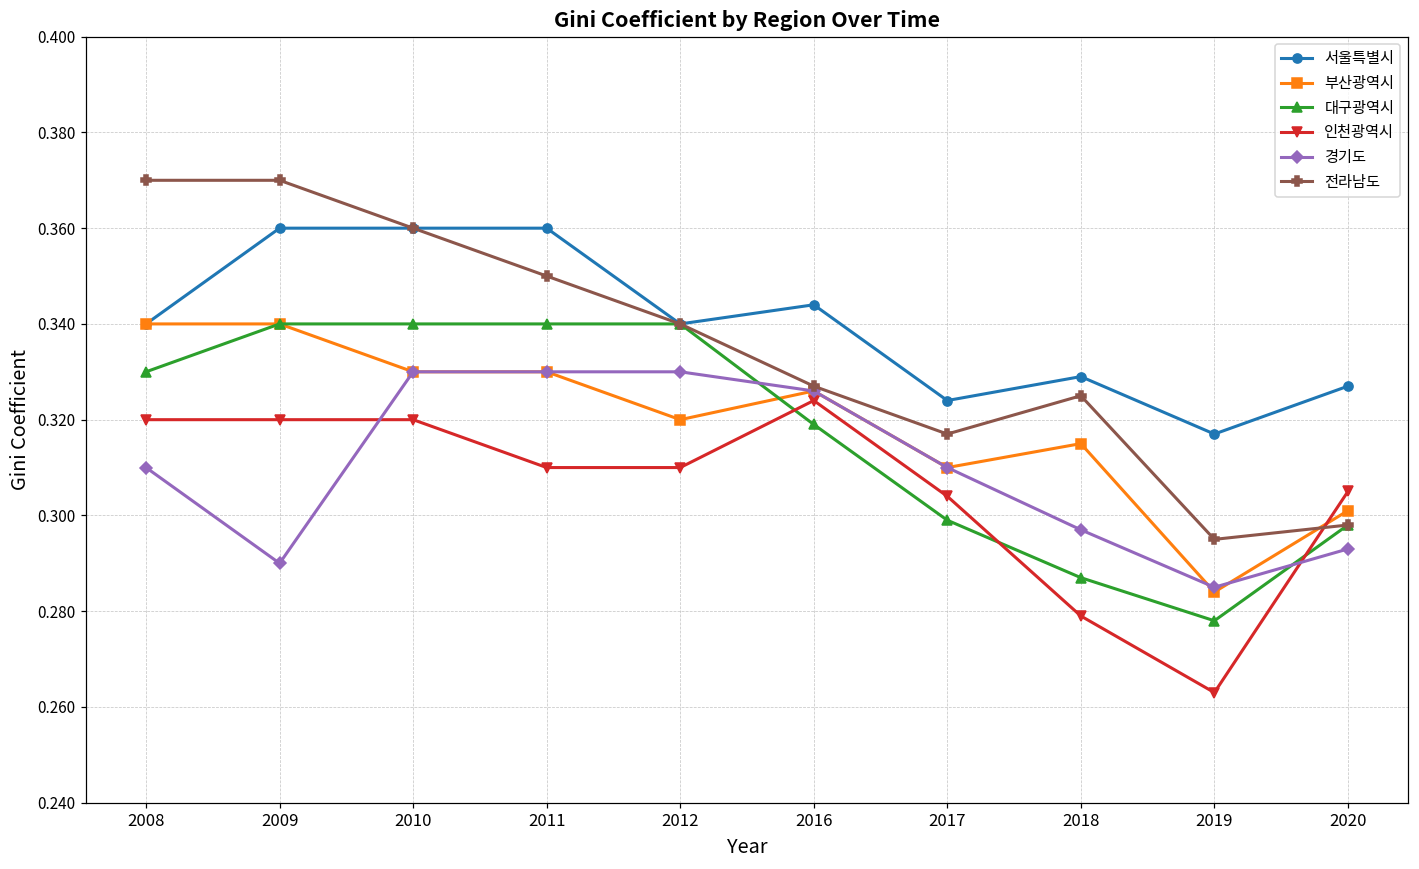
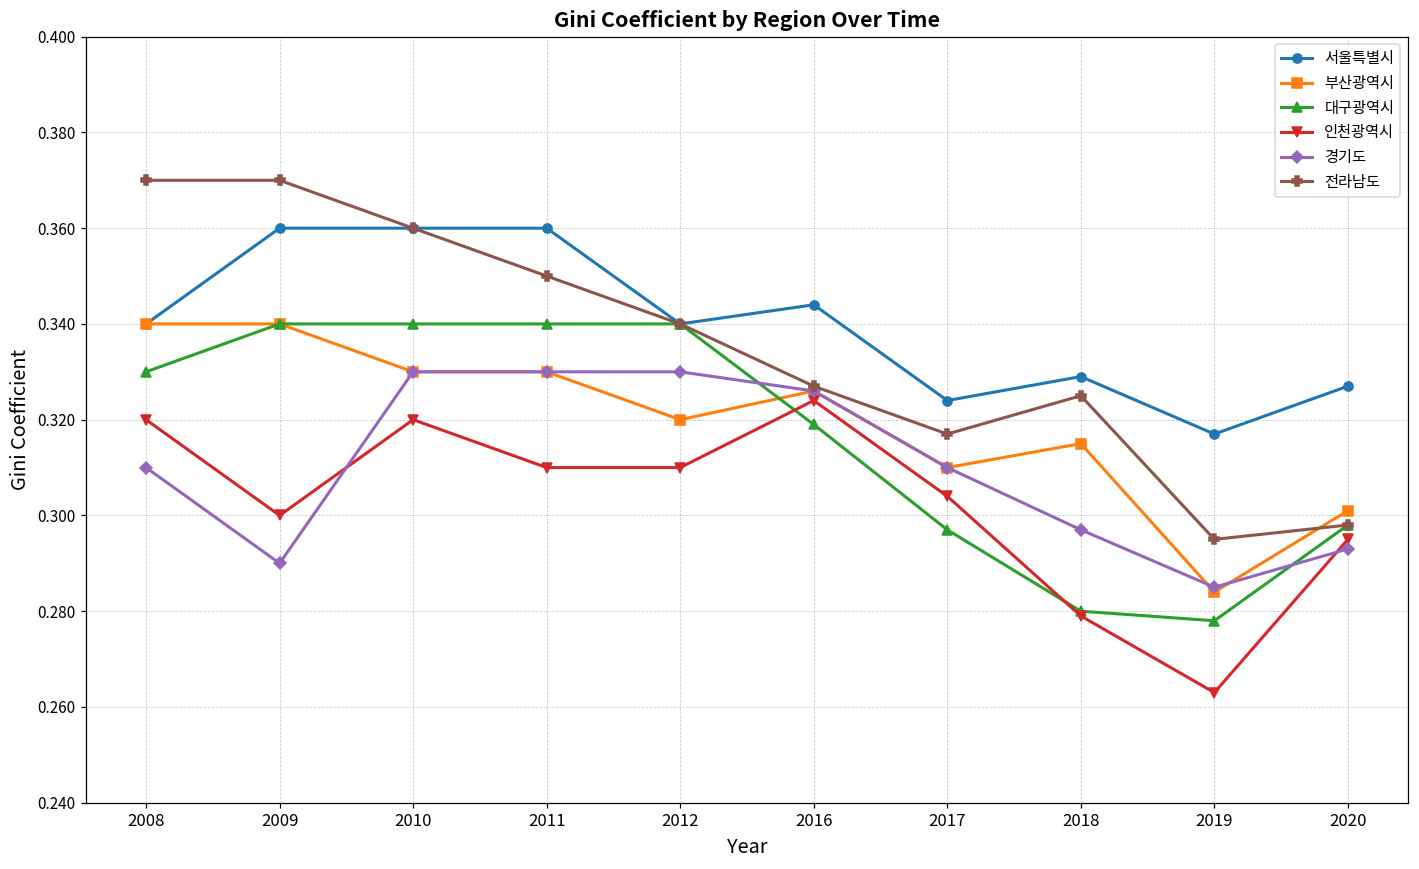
인천광역시, 2009: 0.32 -> 0.30
대구광역시, 2017: 0.299 -> 0.297
대구광역시, 2018: 0.287 -> 0.280
인천광역시, 2020: 0.305 -> 0.295
